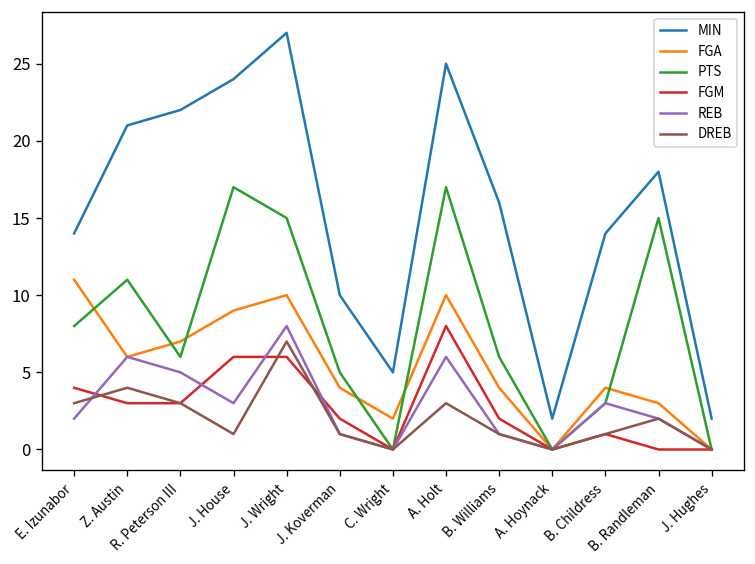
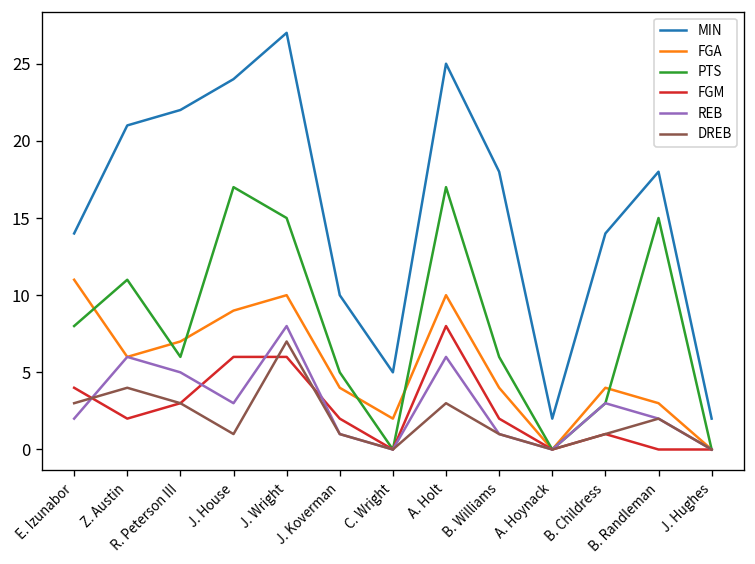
FGM, Z. Austin: 3 -> 2
MIN, B. Williams: 16 -> 18
